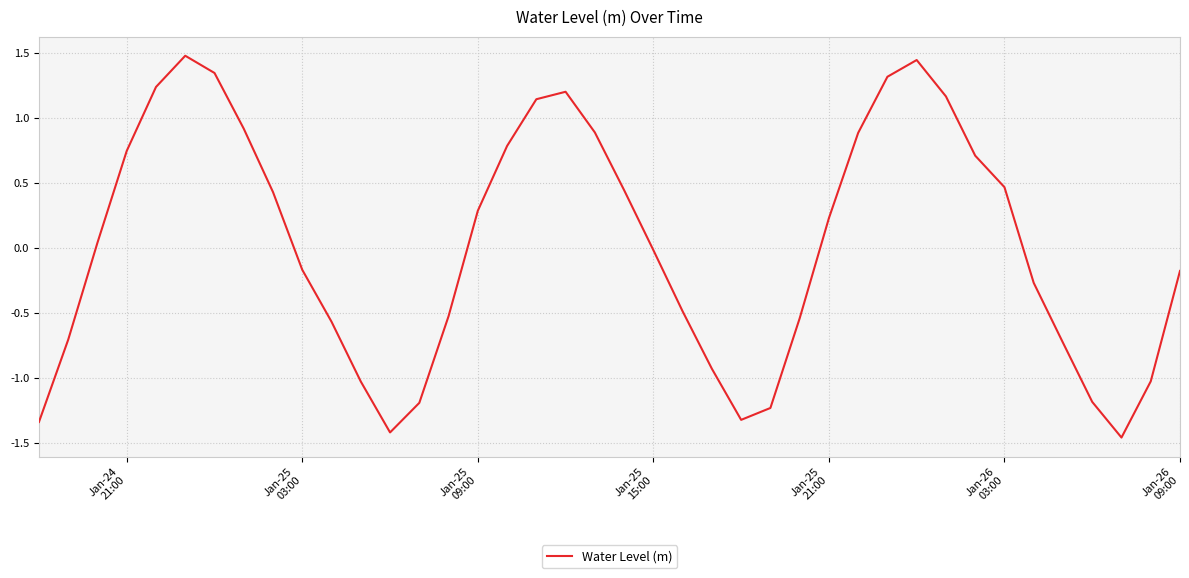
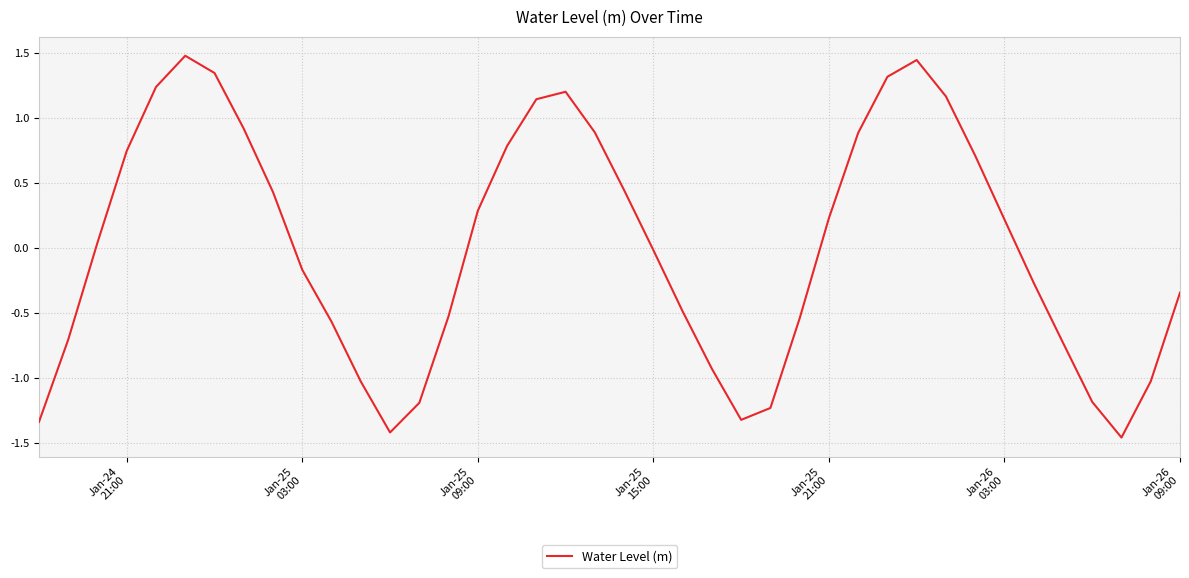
Jan-26 03:00: 0.47 -> 0.22
Jan-26 09:00: -0.18 -> -0.35
